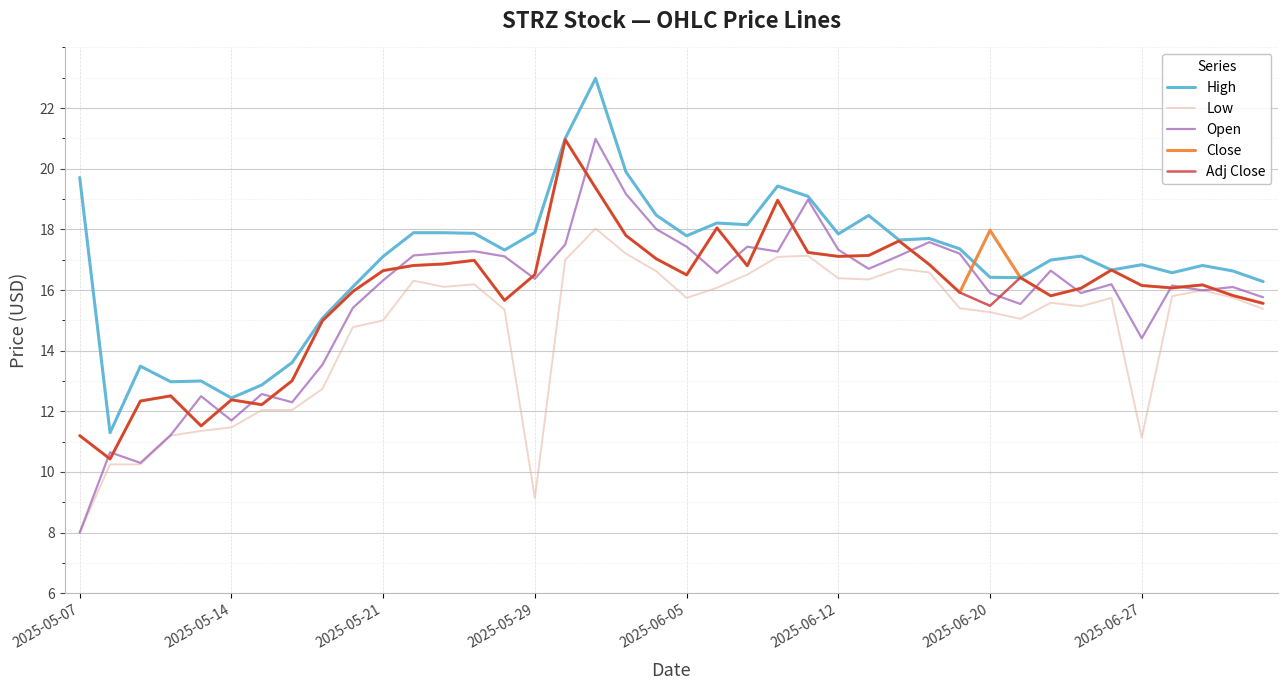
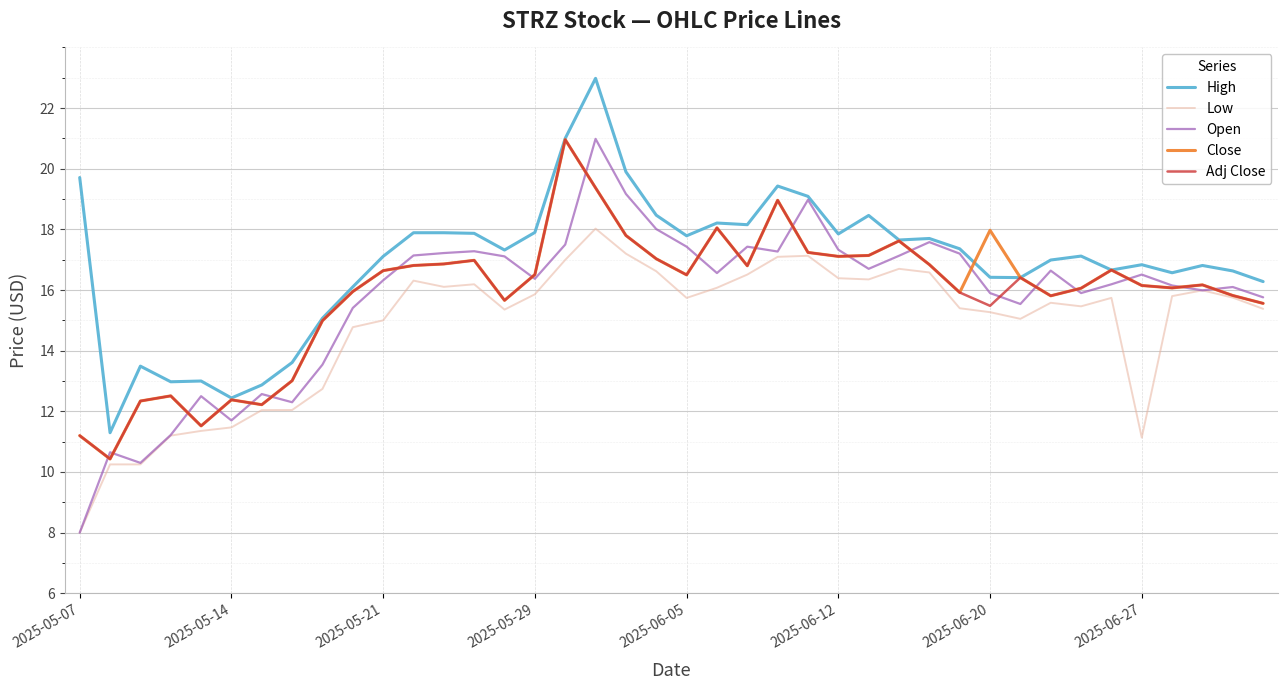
Low, 2025-05-29: 9.1 -> 15.9
Open, 2025-06-27: 14.4 -> 16.5
